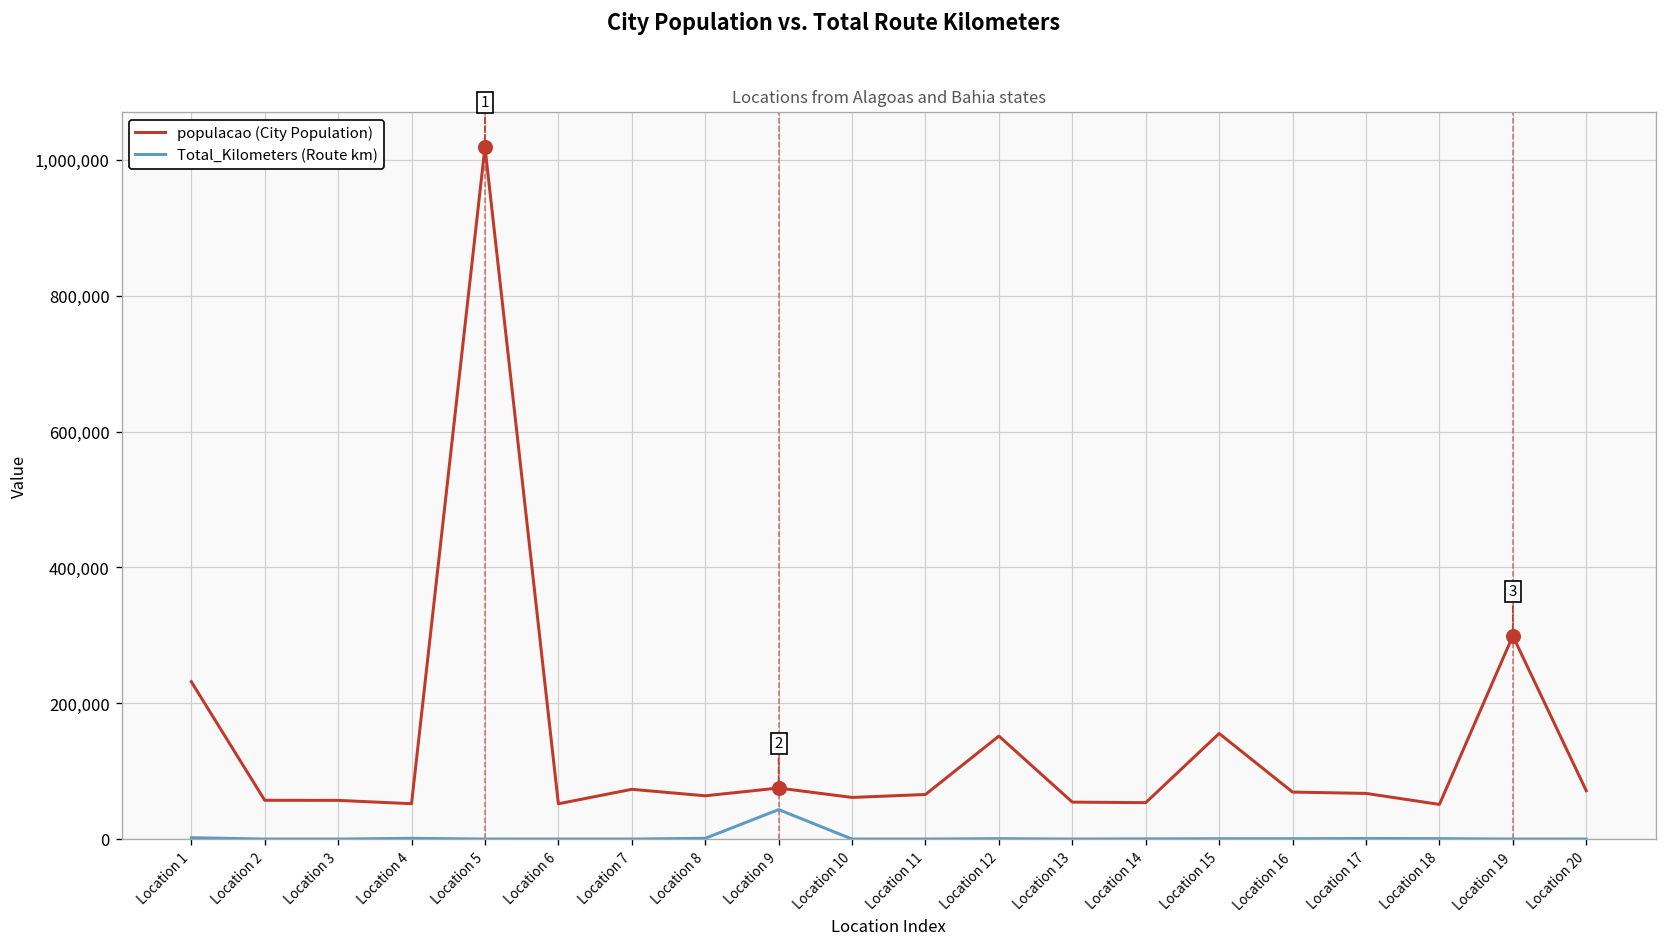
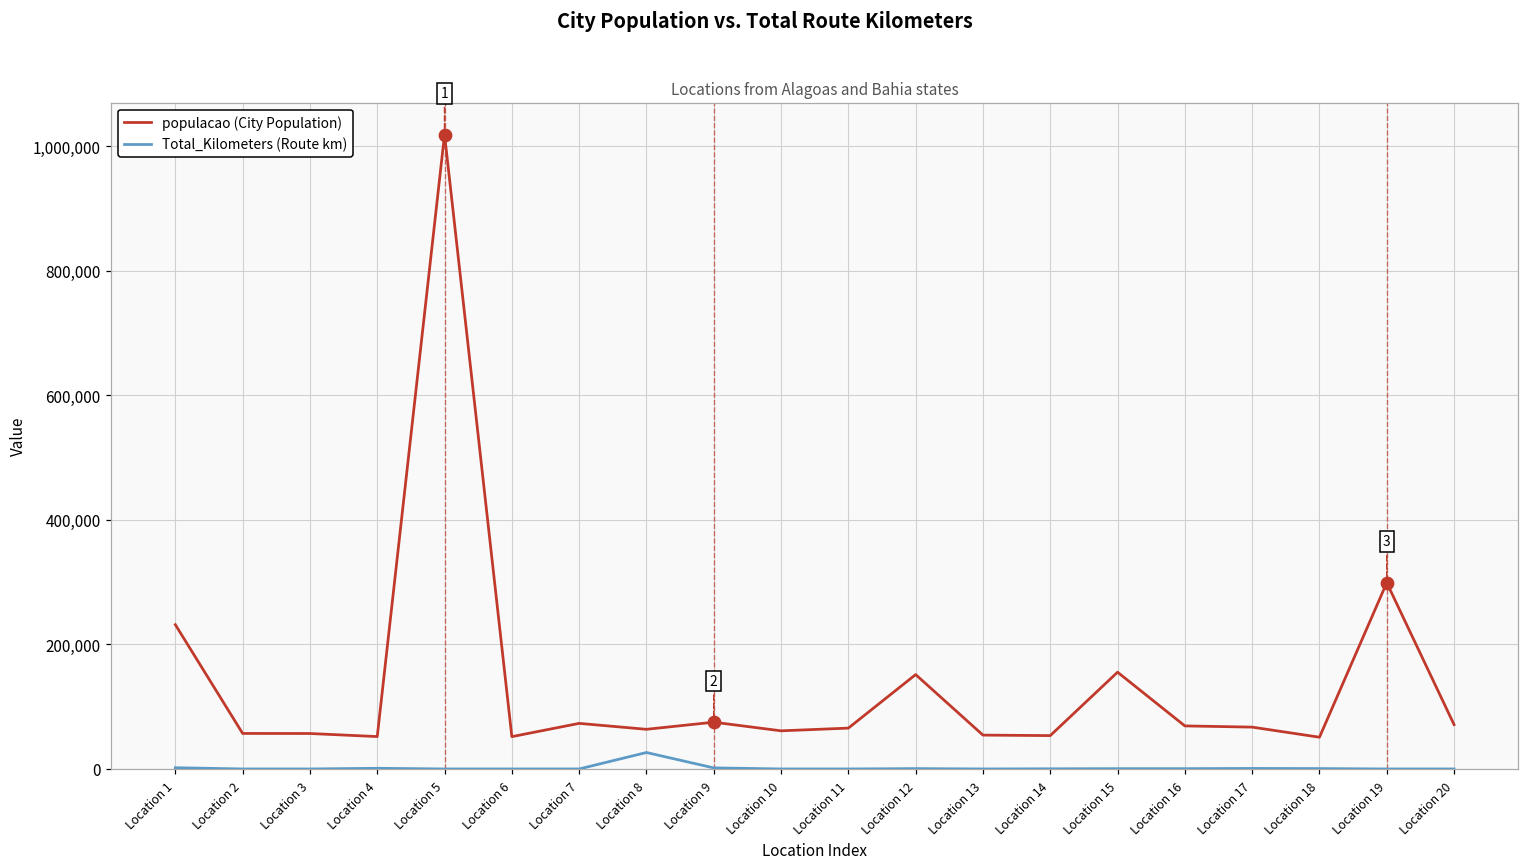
Total_Kilometers (Route km), Location 8: 0 -> 30,000
Total_Kilometers (Route km), Location 9: 40,000 -> 0
